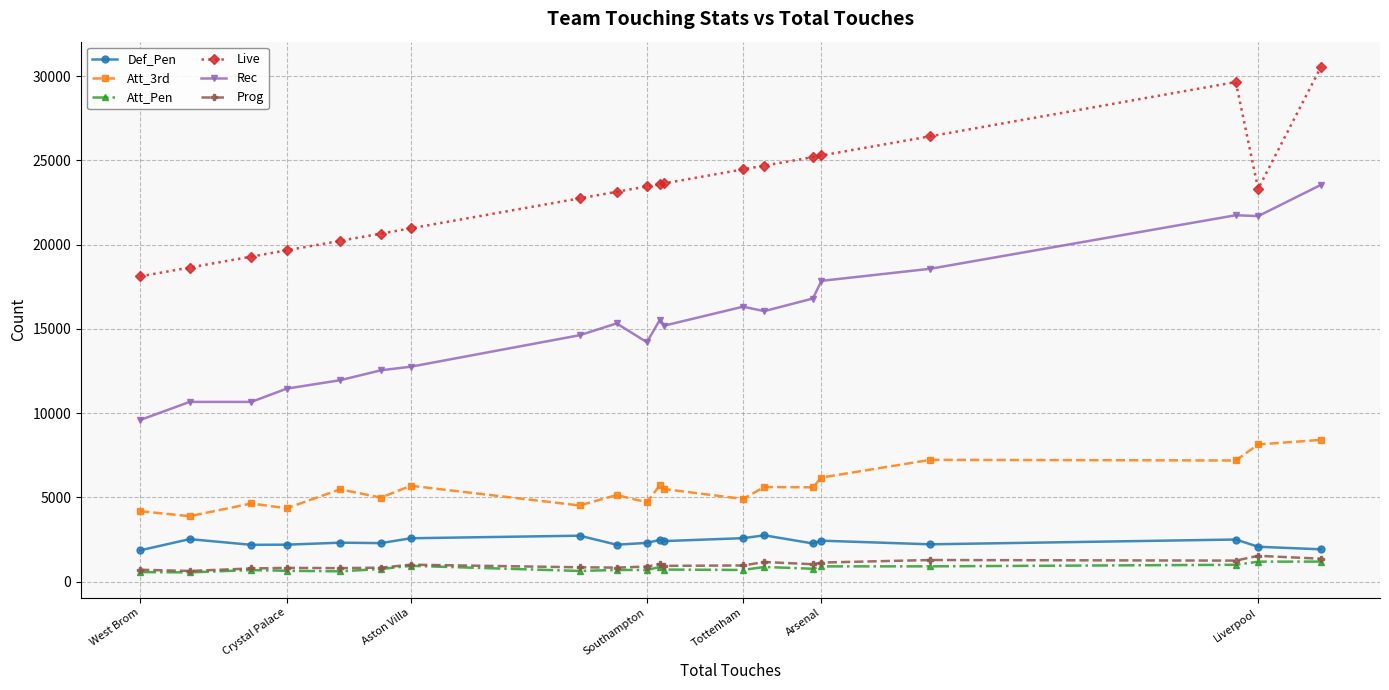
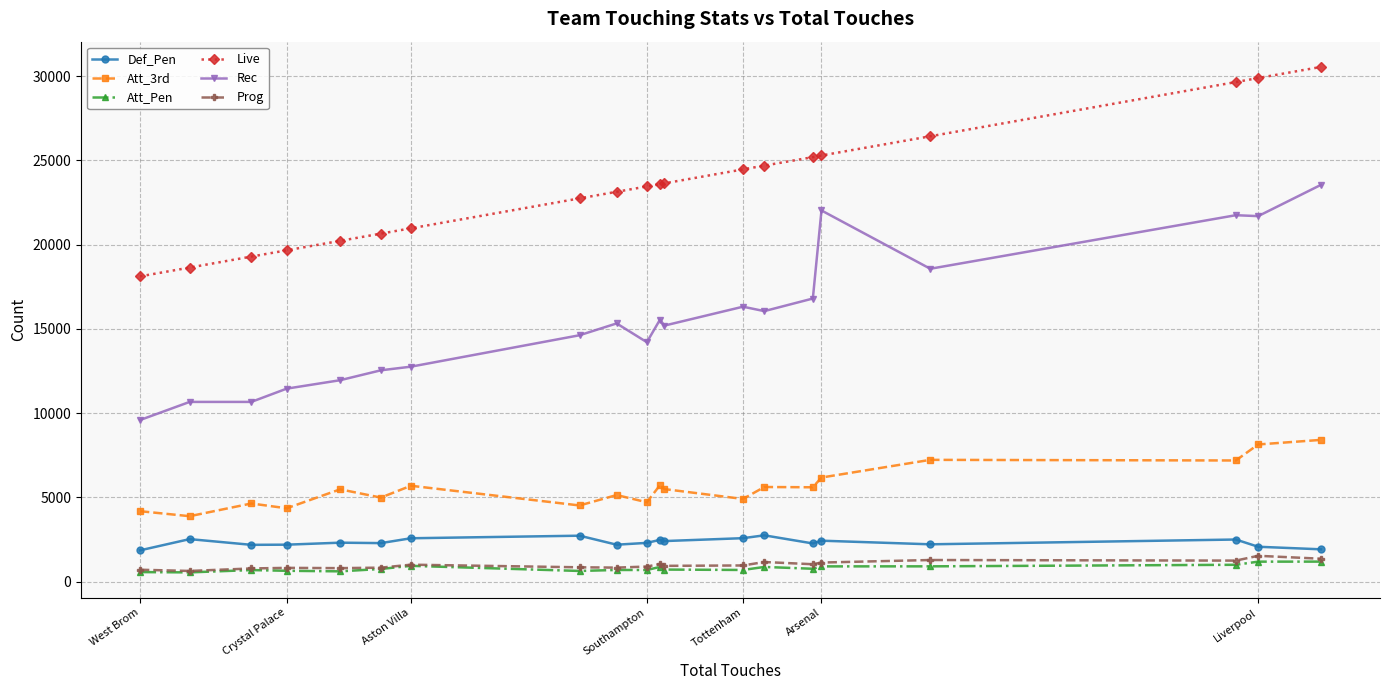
Rec, Arsenal: 17800 -> 22000
Live, Liverpool: 23300 -> 29900
